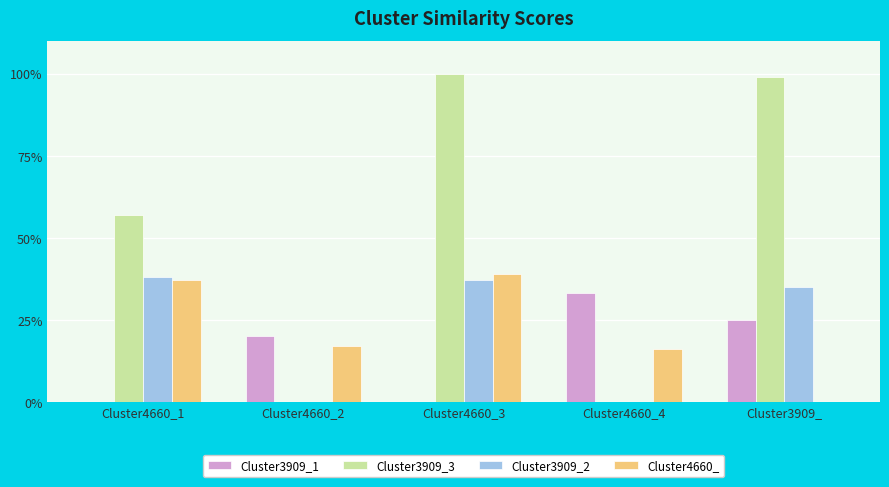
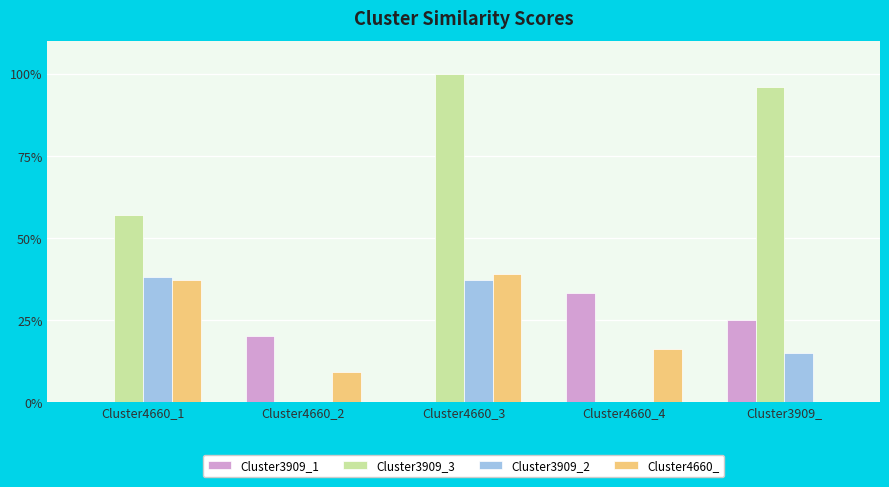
Cluster4660_, Cluster4660_2: 17% -> 9%
Cluster3909_3, Cluster3909_: 99% -> 96%
Cluster3909_2, Cluster3909_: 35% -> 15%
